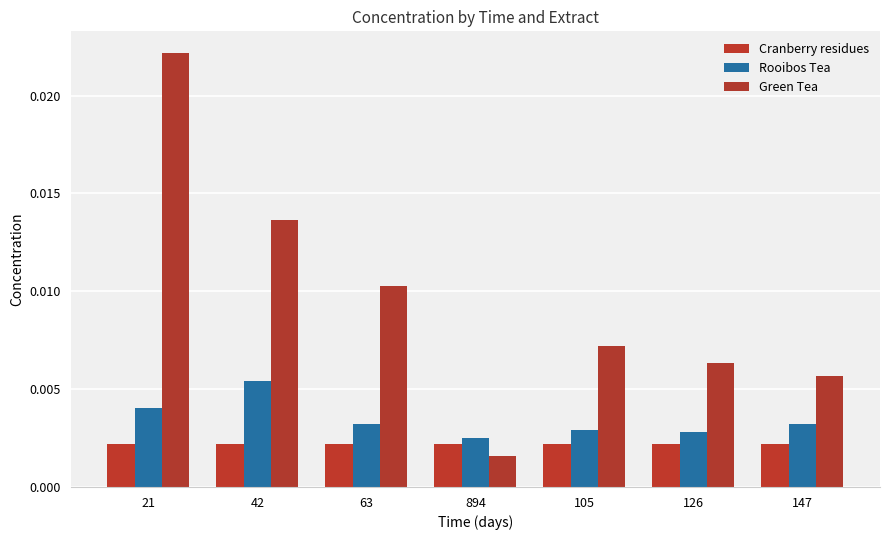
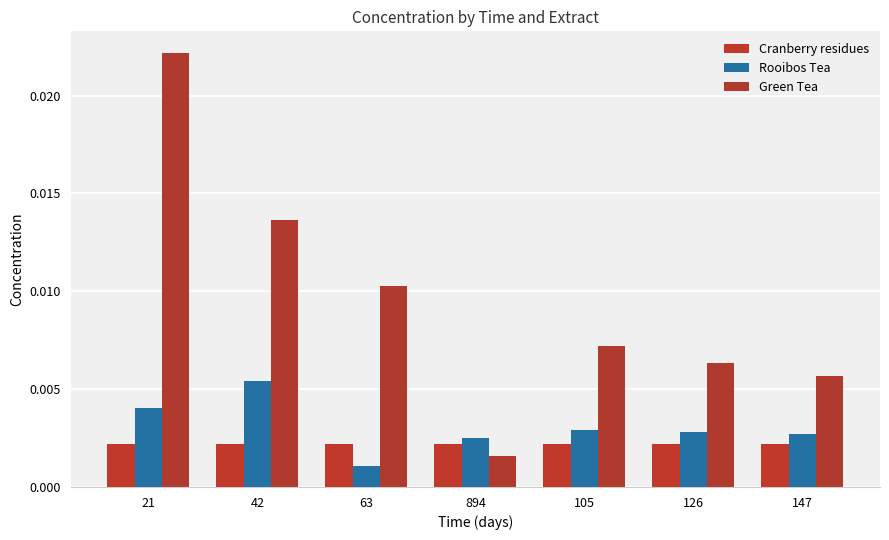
Rooibos Tea, 63: 0.0032 -> 0.0011
Rooibos Tea, 147: 0.0032 -> 0.0027
